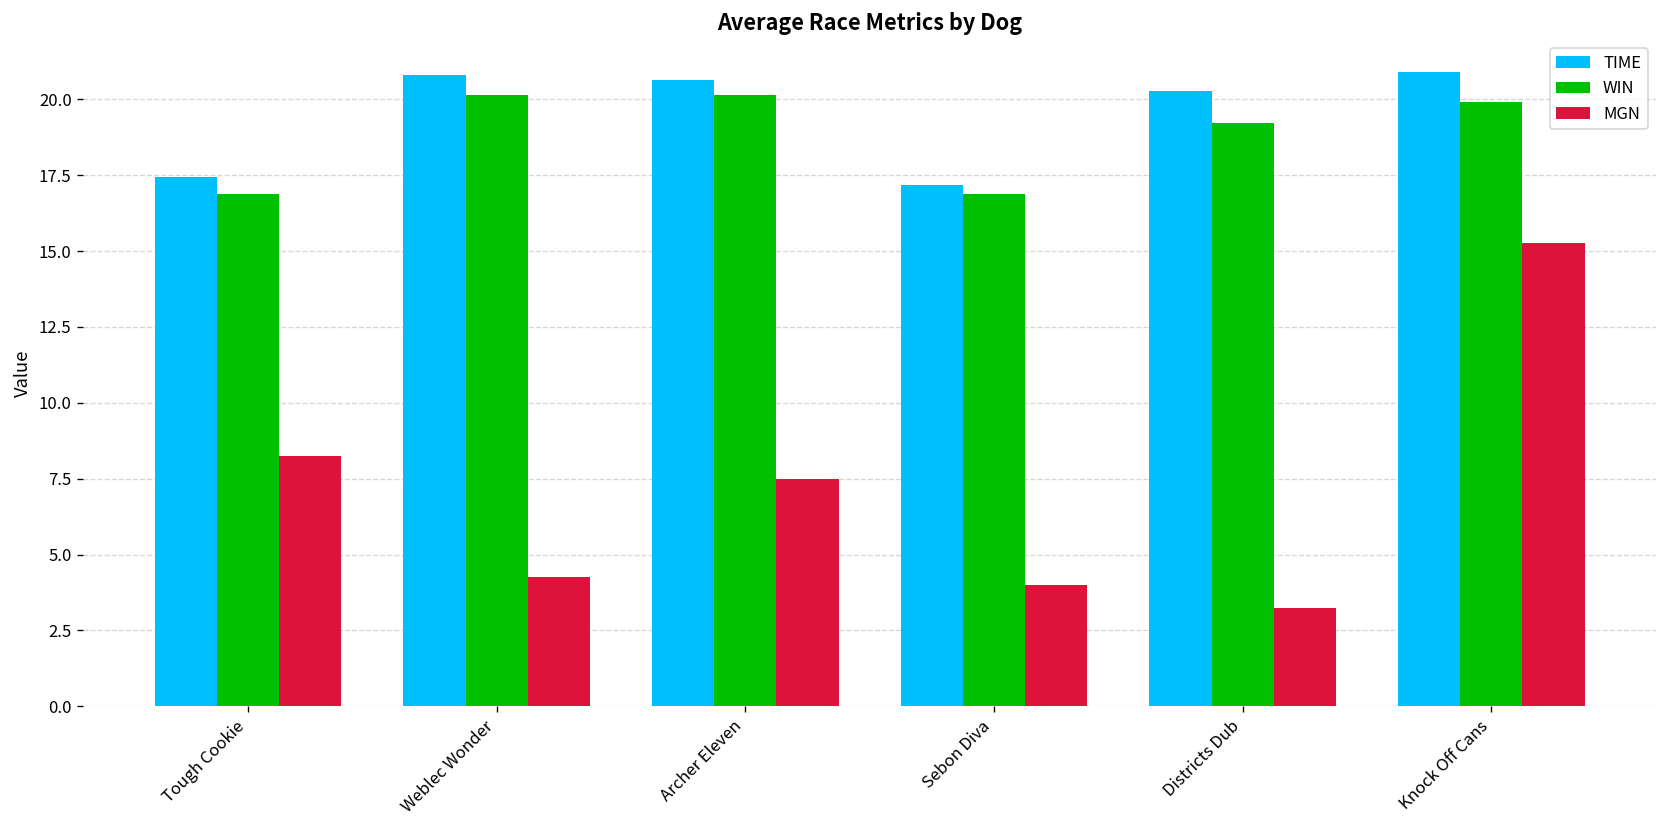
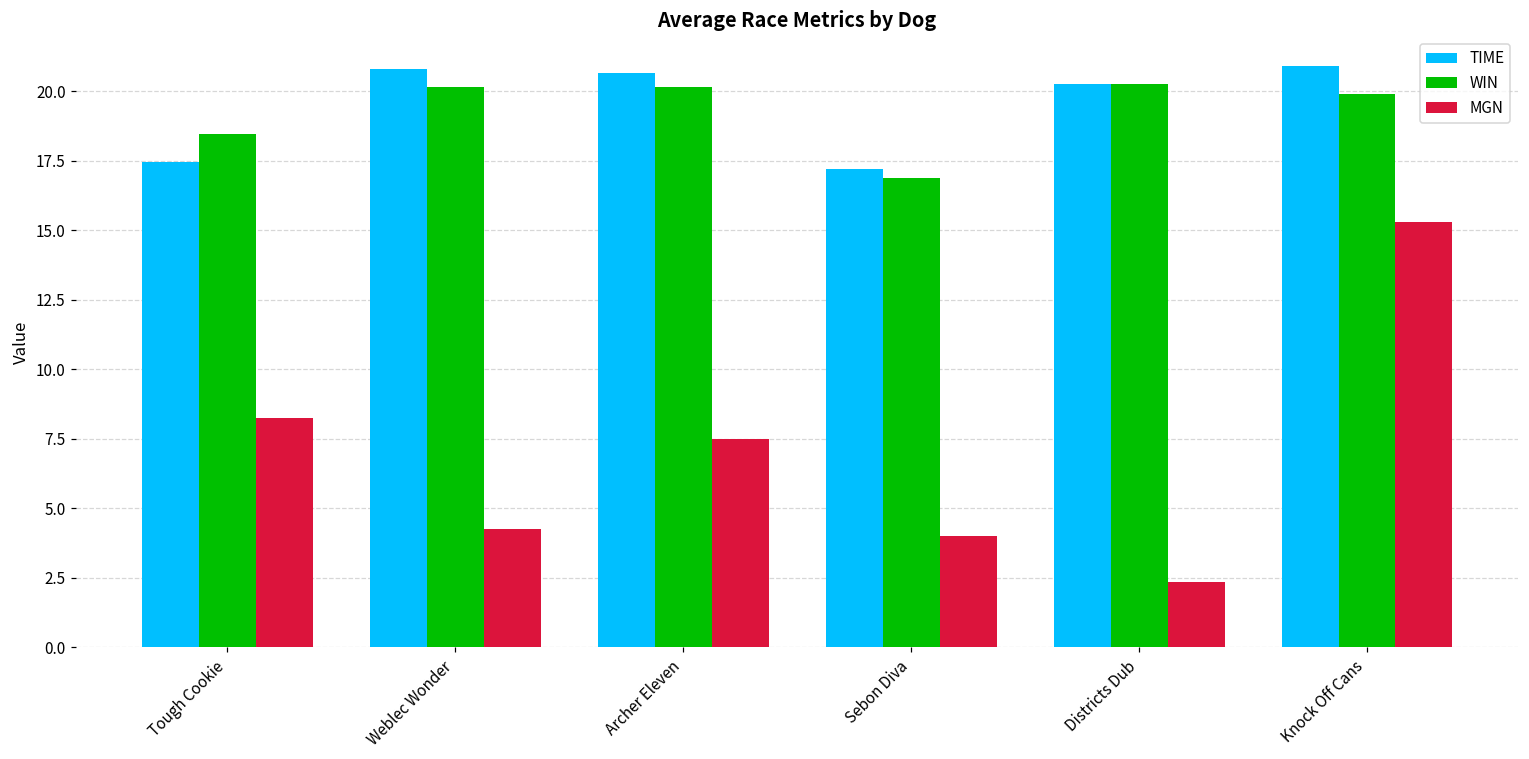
WIN, Tough Cookie: 16.9 -> 18.4
WIN, Districts Dub: 19.2 -> 20.3
MGN, Districts Dub: 3.3 -> 2.4
